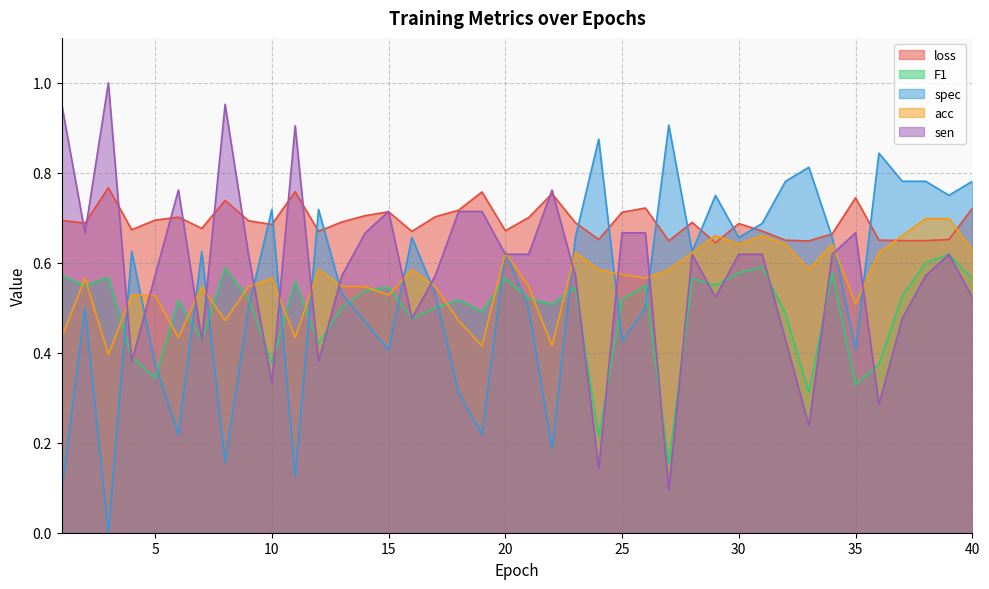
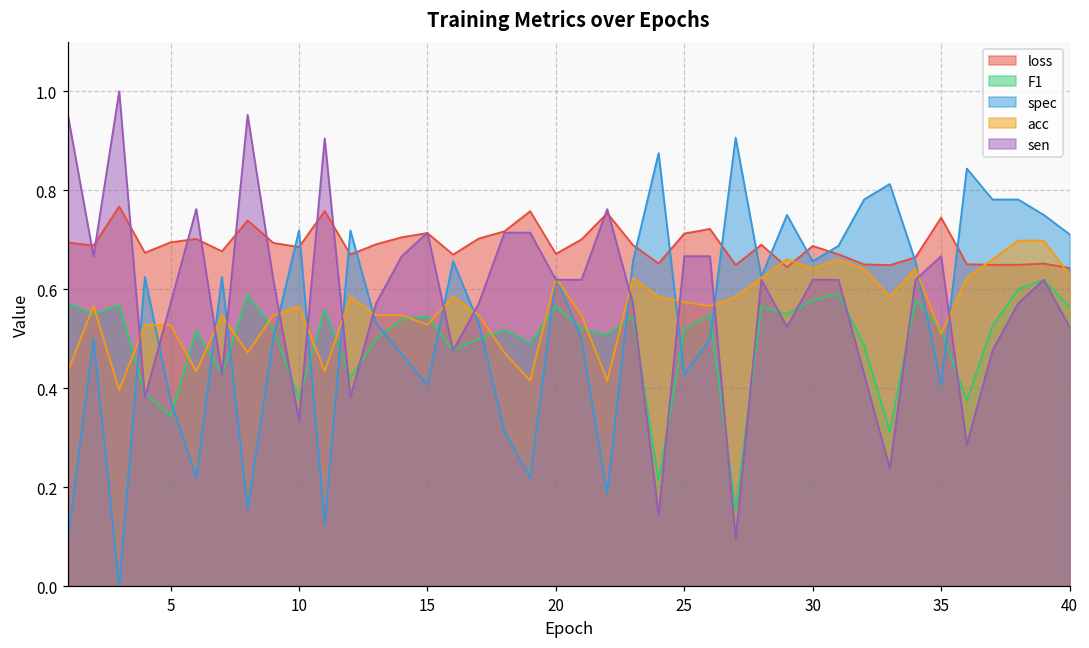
F1, 35: 0.33 -> 0.52
loss, 40: 0.72 -> 0.64
spec, 40: 0.78 -> 0.71
